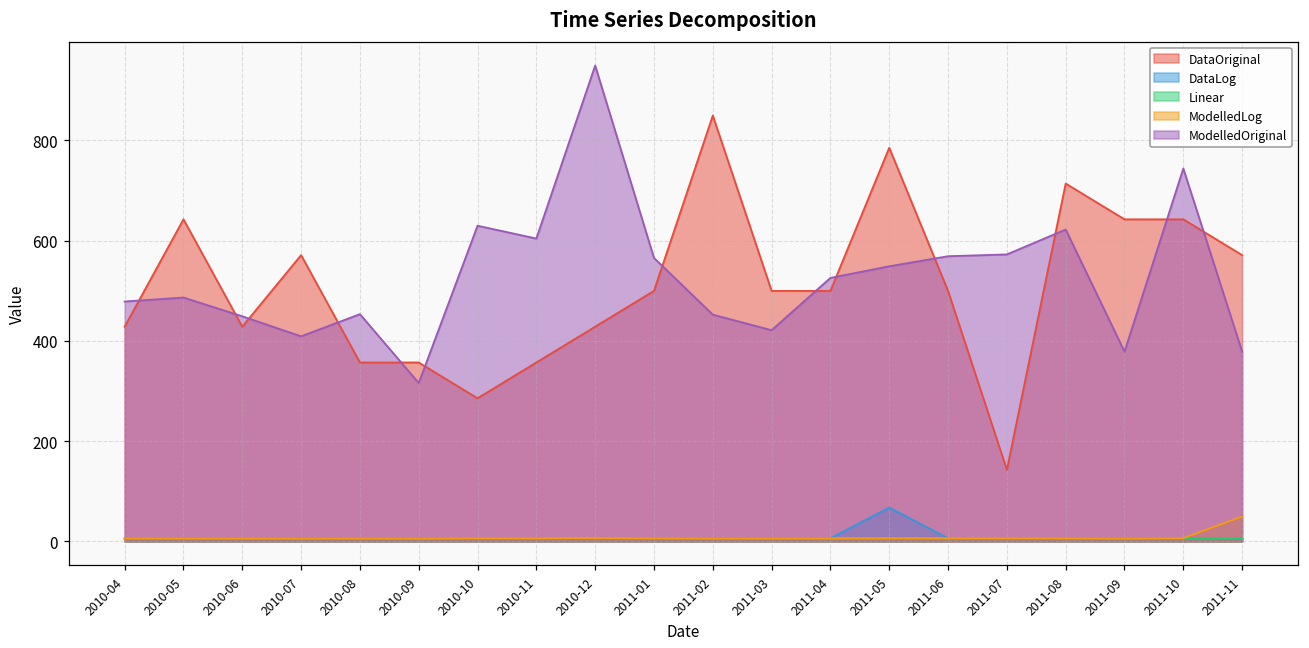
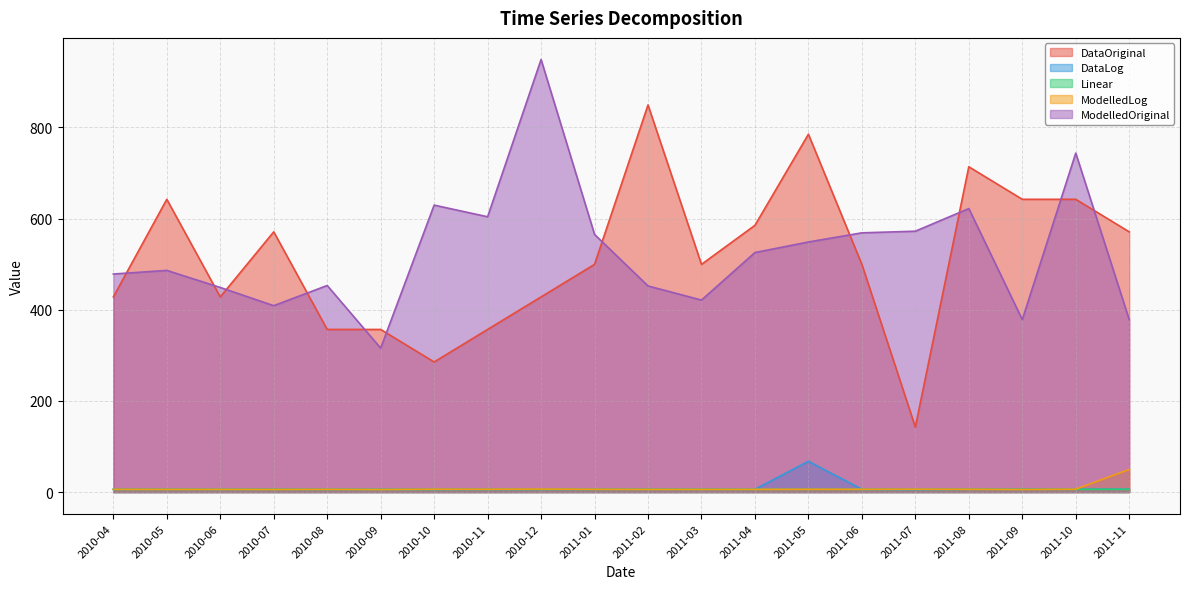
DataOriginal, 2011-04: 500 -> 590
